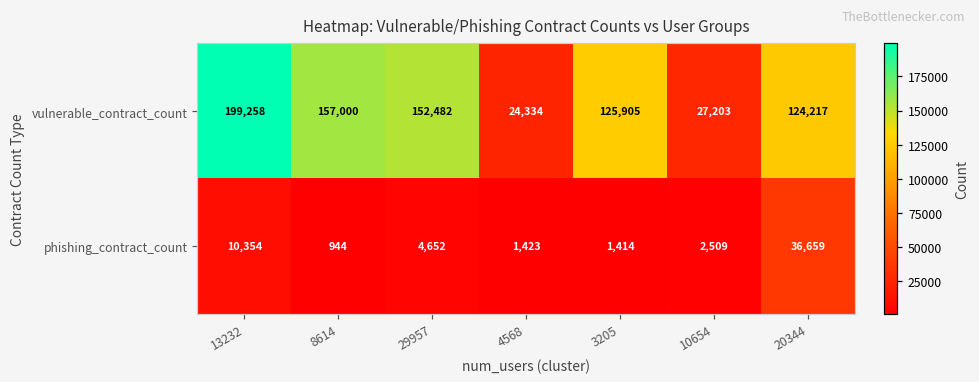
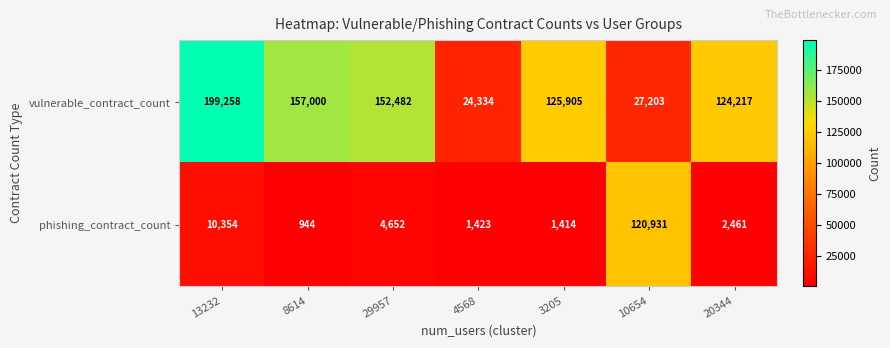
phishing_contract_count, 10654: 2,509 -> 120,931
phishing_contract_count, 20344: 36,659 -> 2,461
